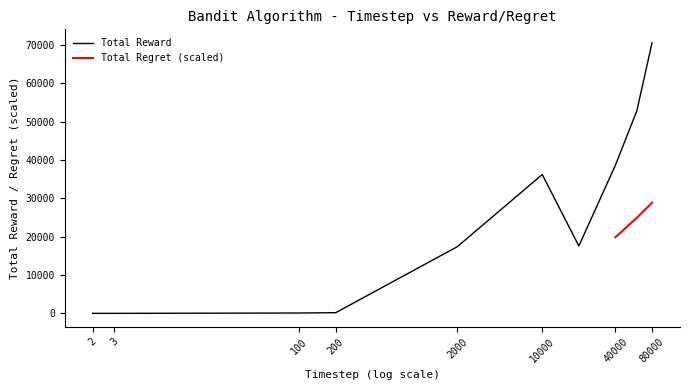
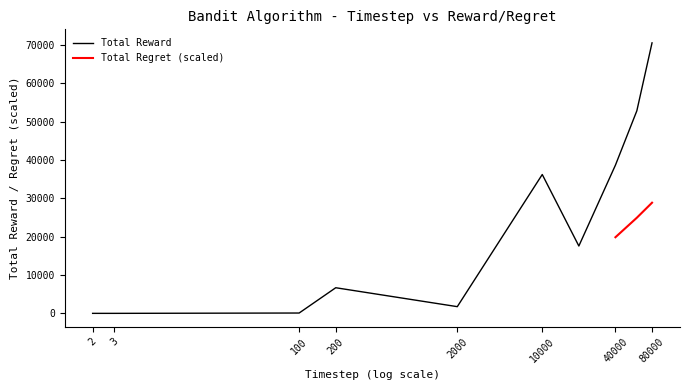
Total Reward, 200: 0 -> 7000
Total Reward, 2000: 17000 -> 2000
